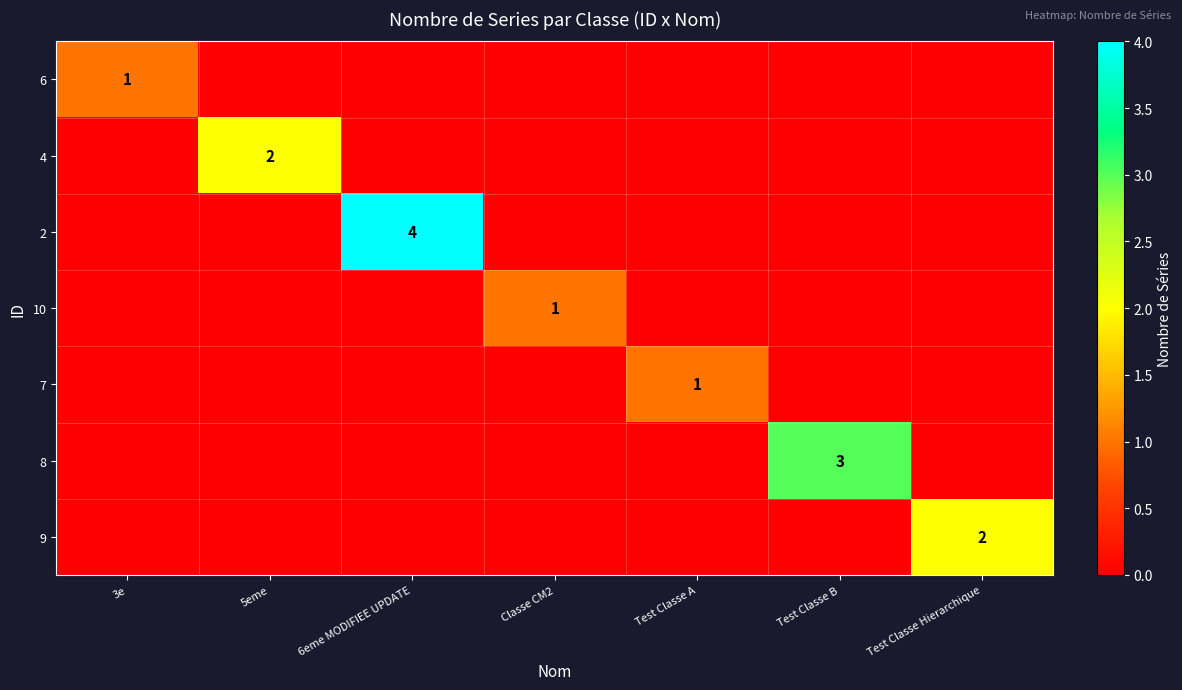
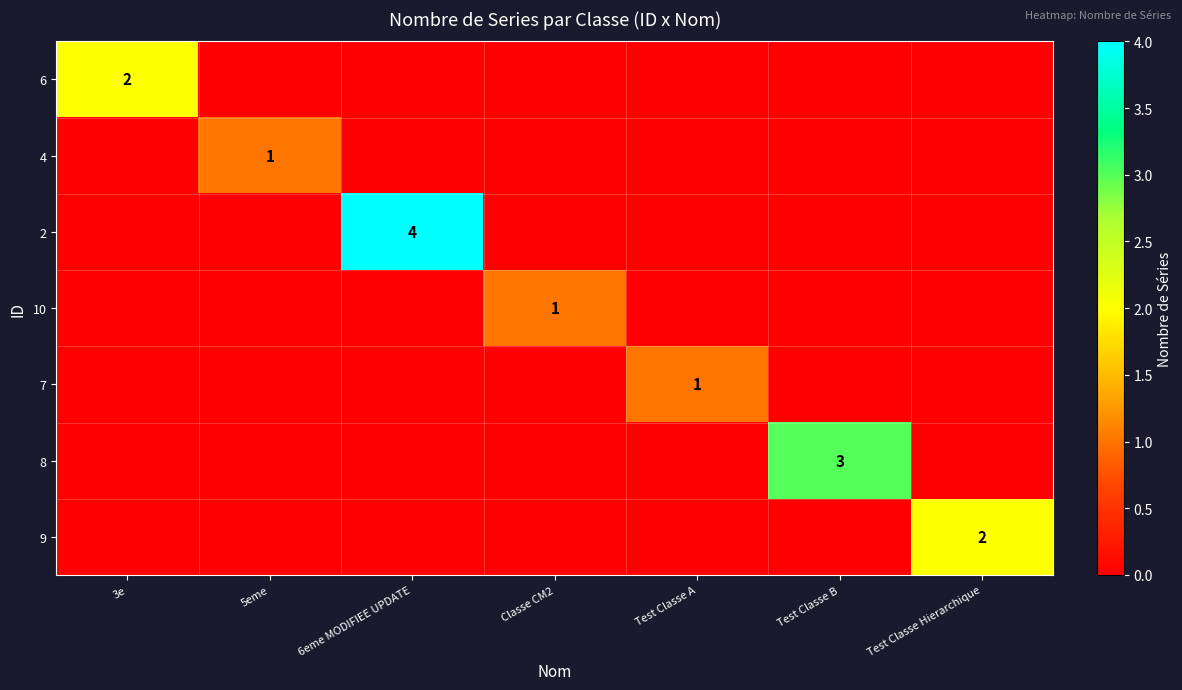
6, 3e: 1 -> 2
4, 5eme: 2 -> 1
